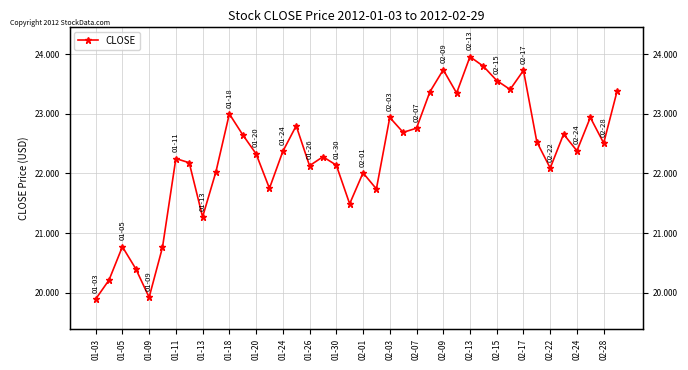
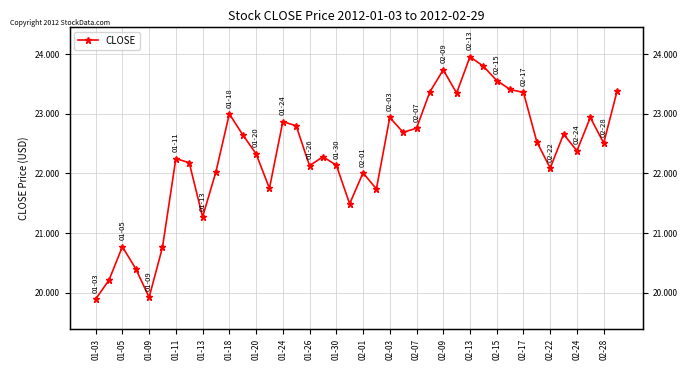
01-24: 22.4 -> 22.9
02-17: 23.7 -> 23.4
